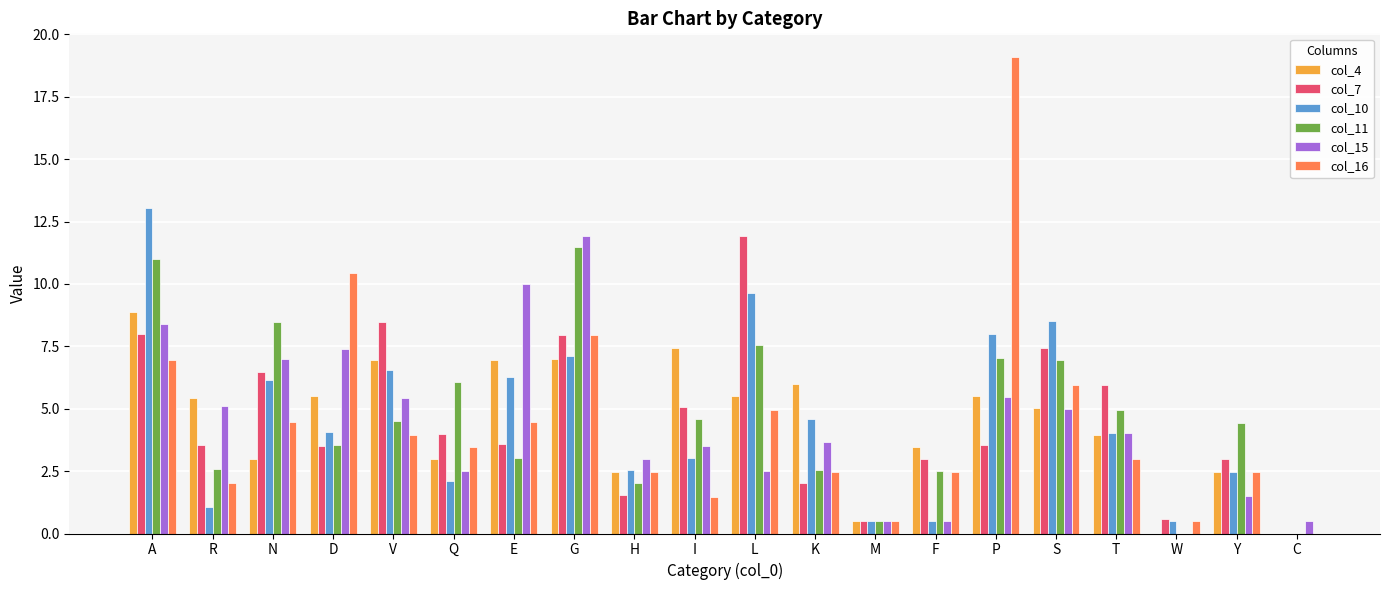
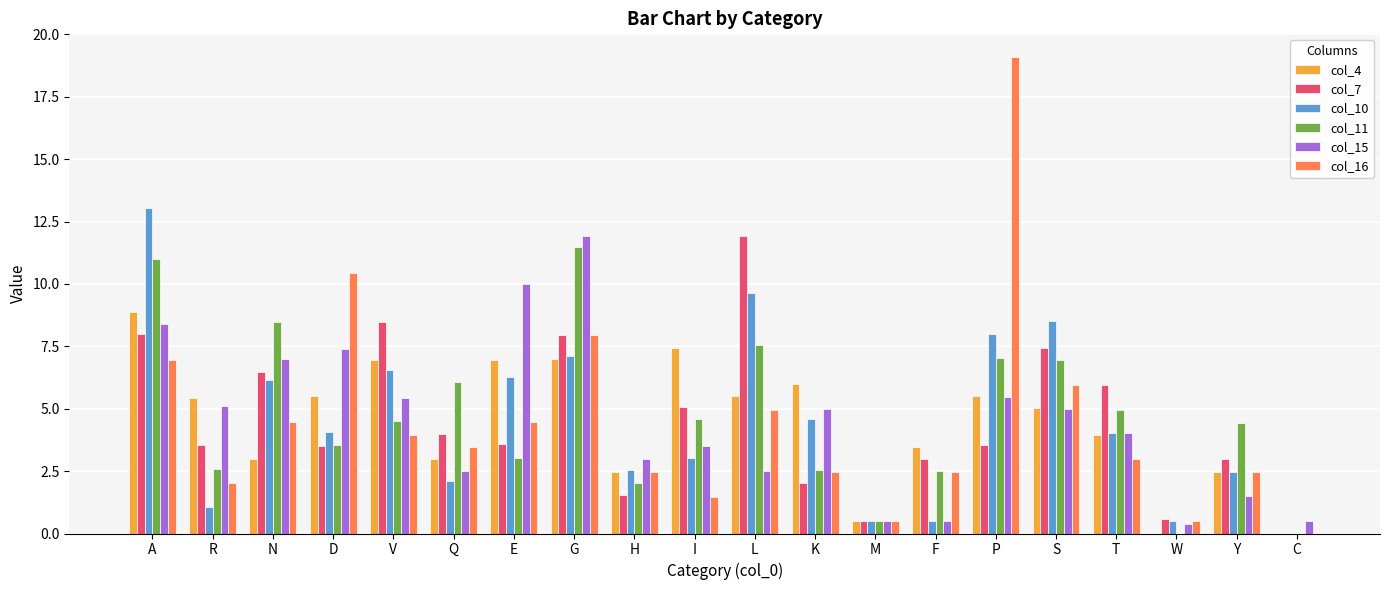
col_15, K: 3.7 -> 5.0
col_15, W: 0.0 -> 0.4
